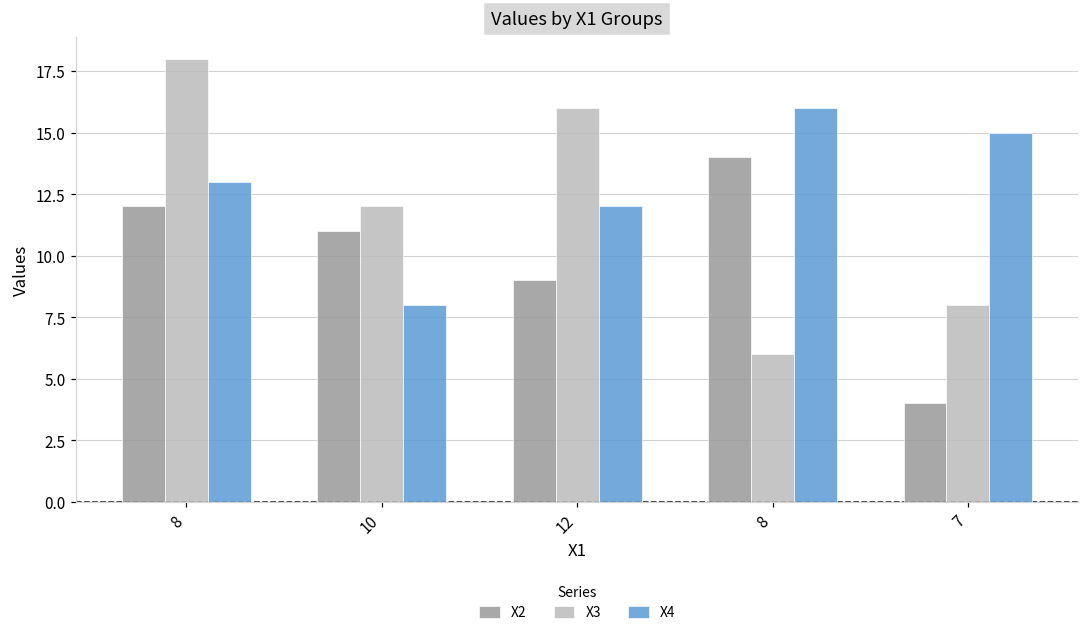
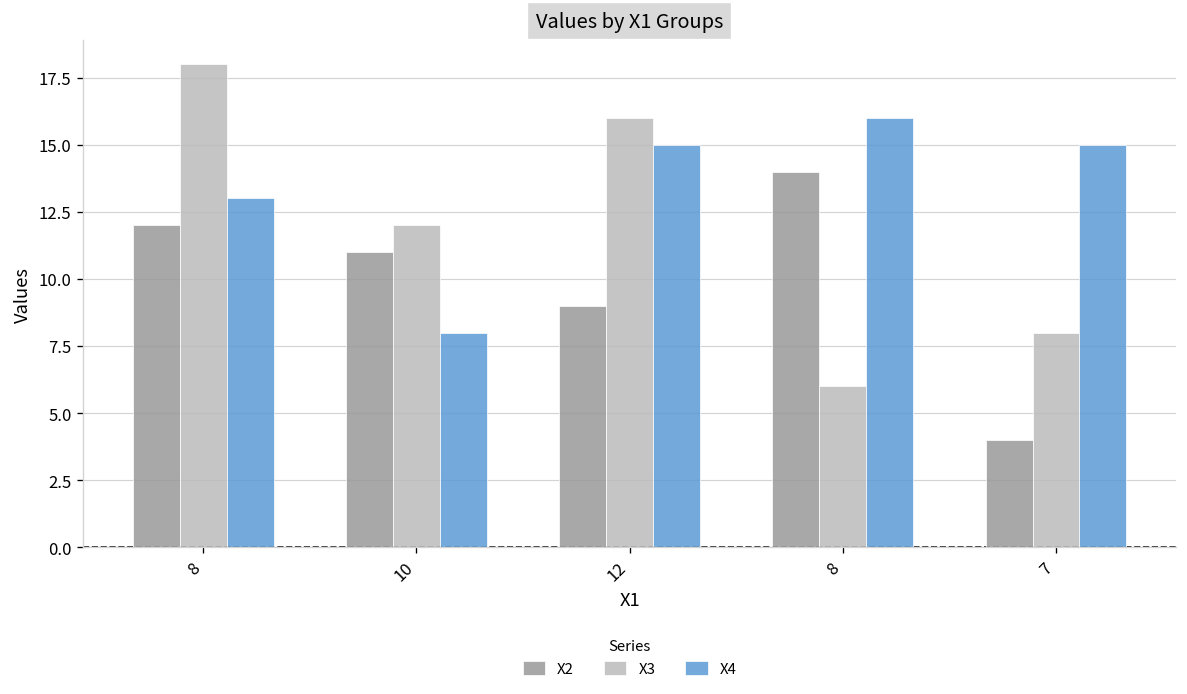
X4, 12: 12 -> 15
